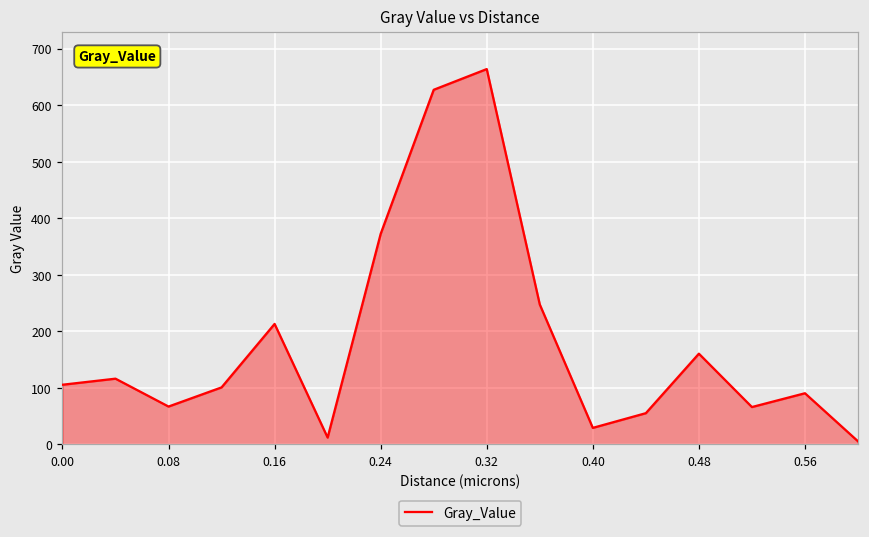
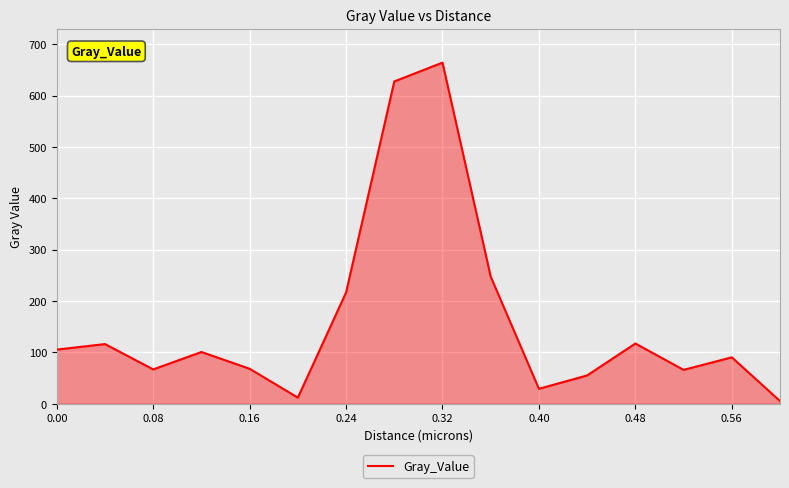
0.16: 210 -> 70
0.24: 370 -> 220
0.48: 160 -> 120
